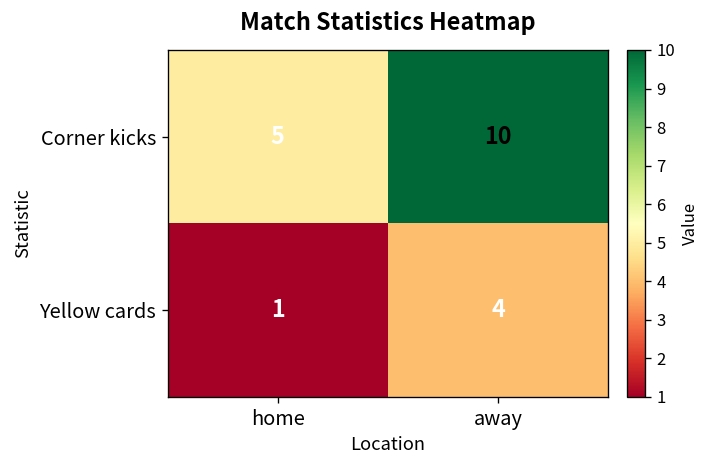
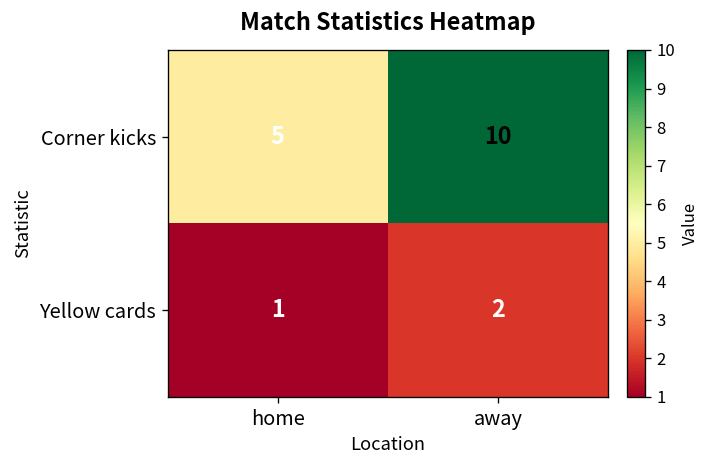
Yellow cards, away: 4 -> 2
